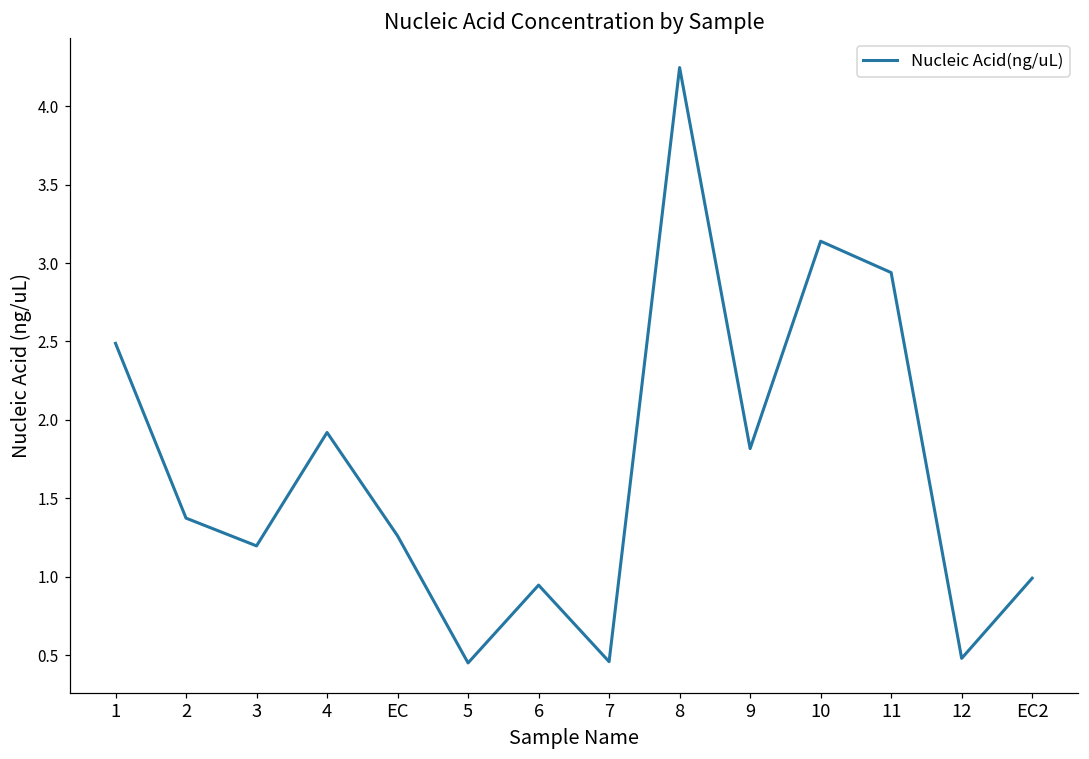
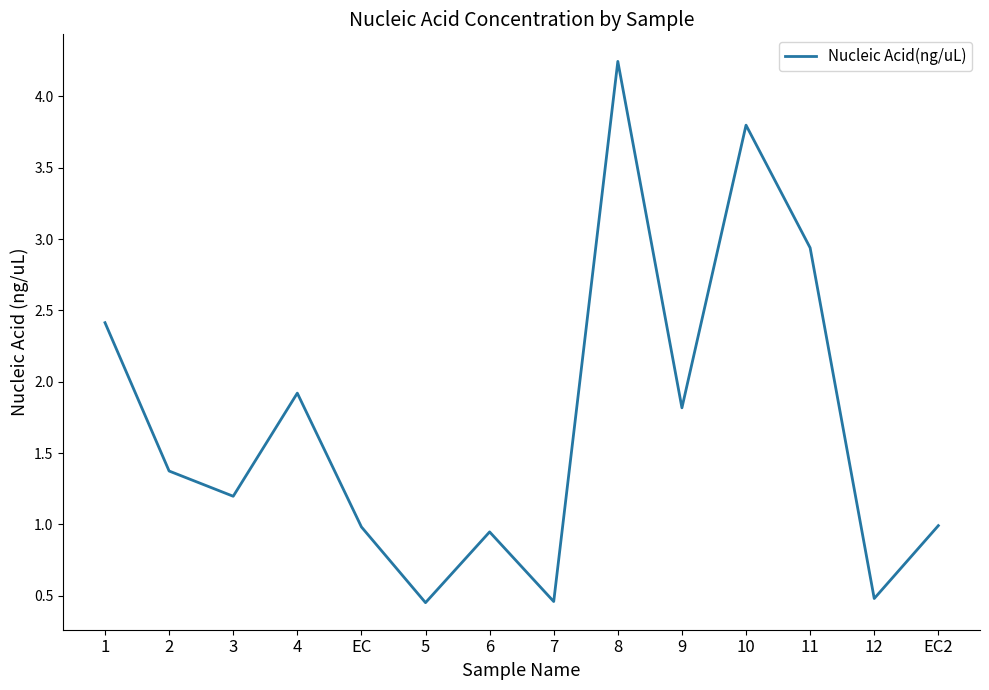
1: 2.49 -> 2.41
EC: 1.26 -> 0.98
10: 3.14 -> 3.80
